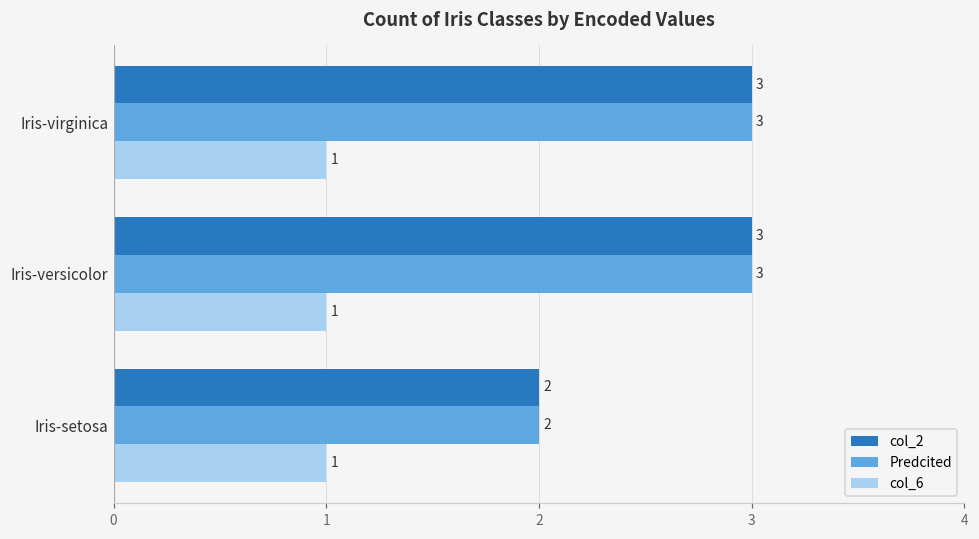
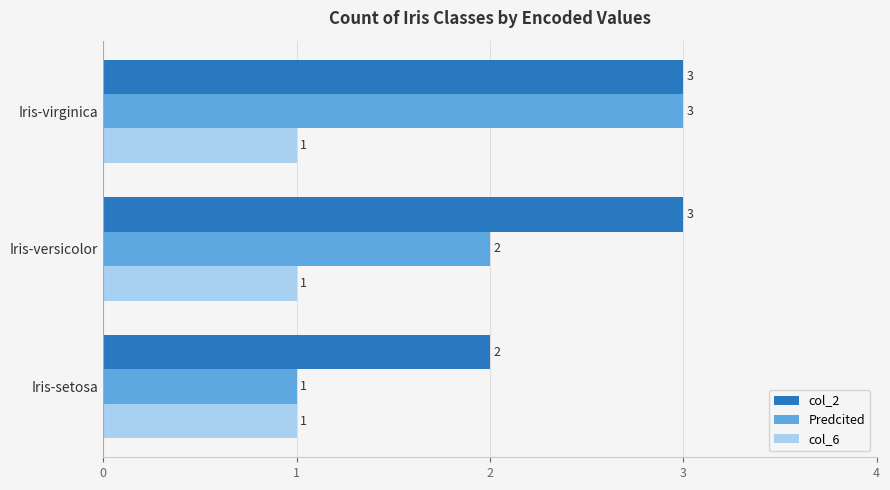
Predcited, Iris-versicolor: 3 -> 2
Predcited, Iris-setosa: 2 -> 1
